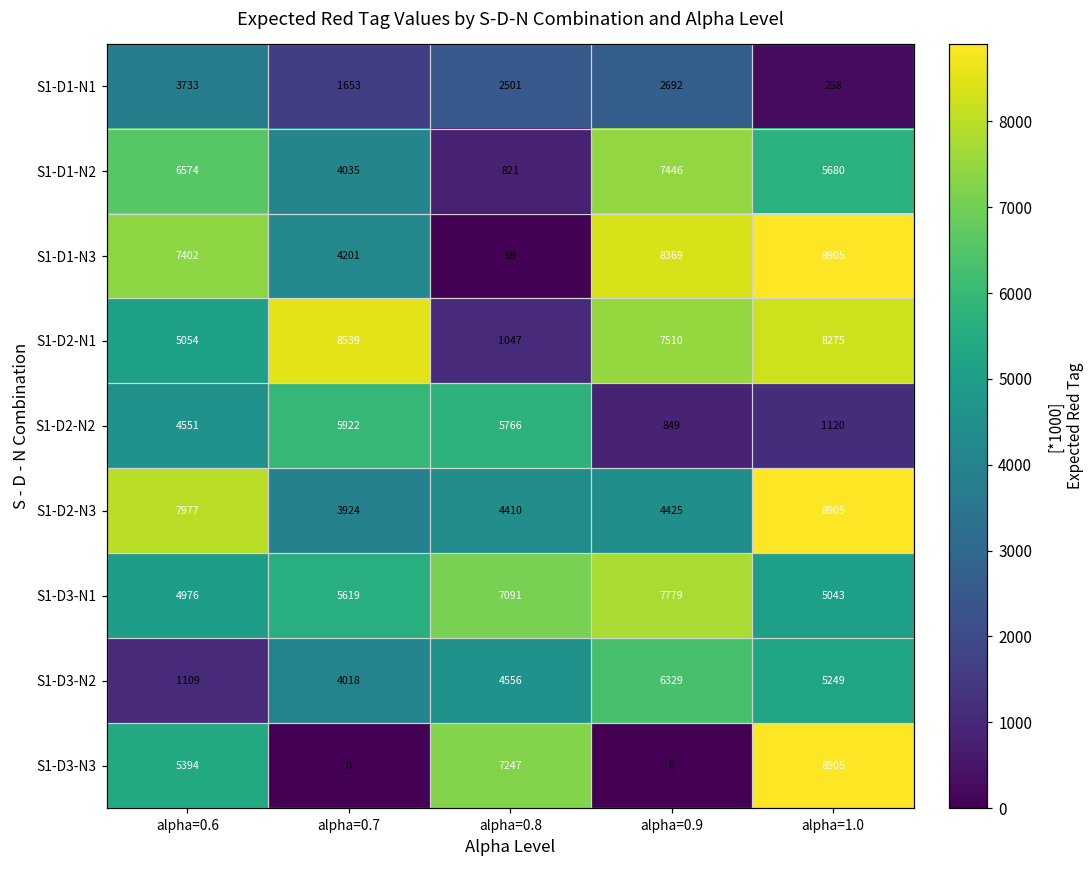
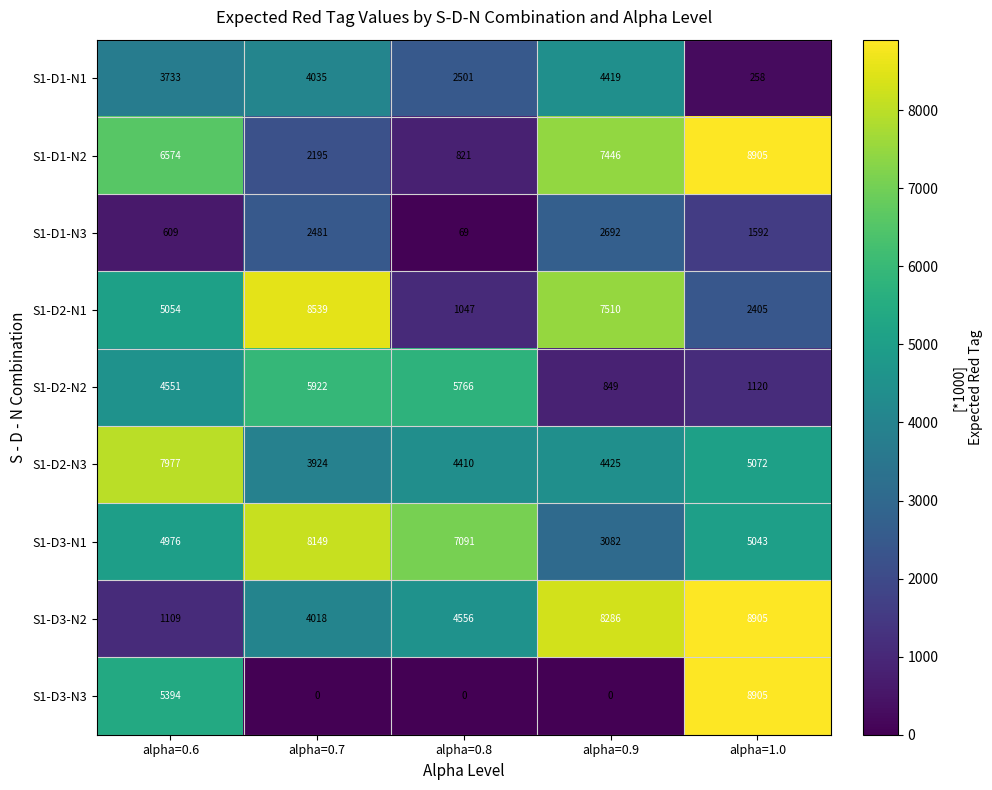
S1-D1-N1, alpha=0.7: 1653 -> 4035
S1-D1-N1, alpha=0.9: 2692 -> 4419
S1-D1-N2, alpha=0.7: 4035 -> 2195
S1-D1-N2, alpha=1.0: 5680 -> 8905
S1-D1-N3, alpha=0.6: 7402 -> 609
S1-D1-N3, alpha=0.7: 4201 -> 2481
S1-D1-N3, alpha=0.9: 8369 -> 2692
S1-D1-N3, alpha=1.0: 8905 -> 1592
S1-D2-N1, alpha=1.0: 8275 -> 2405
S1-D2-N3, alpha=1.0: 8905 -> 5072
S1-D3-N1, alpha=0.7: 5619 -> 8149
S1-D3-N1, alpha=0.9: 7779 -> 3082
S1-D3-N2, alpha=0.9: 6329 -> 8286
S1-D3-N2, alpha=1.0: 5249 -> 8905
S1-D3-N3, alpha=0.8: 7247 -> 0
